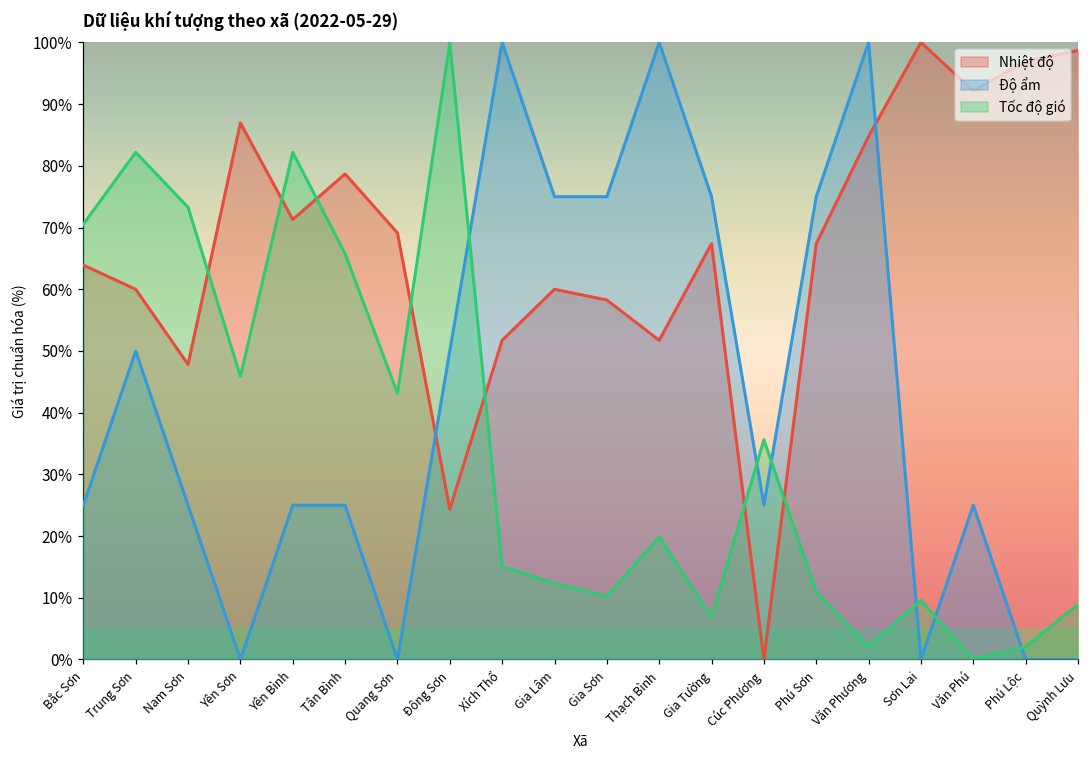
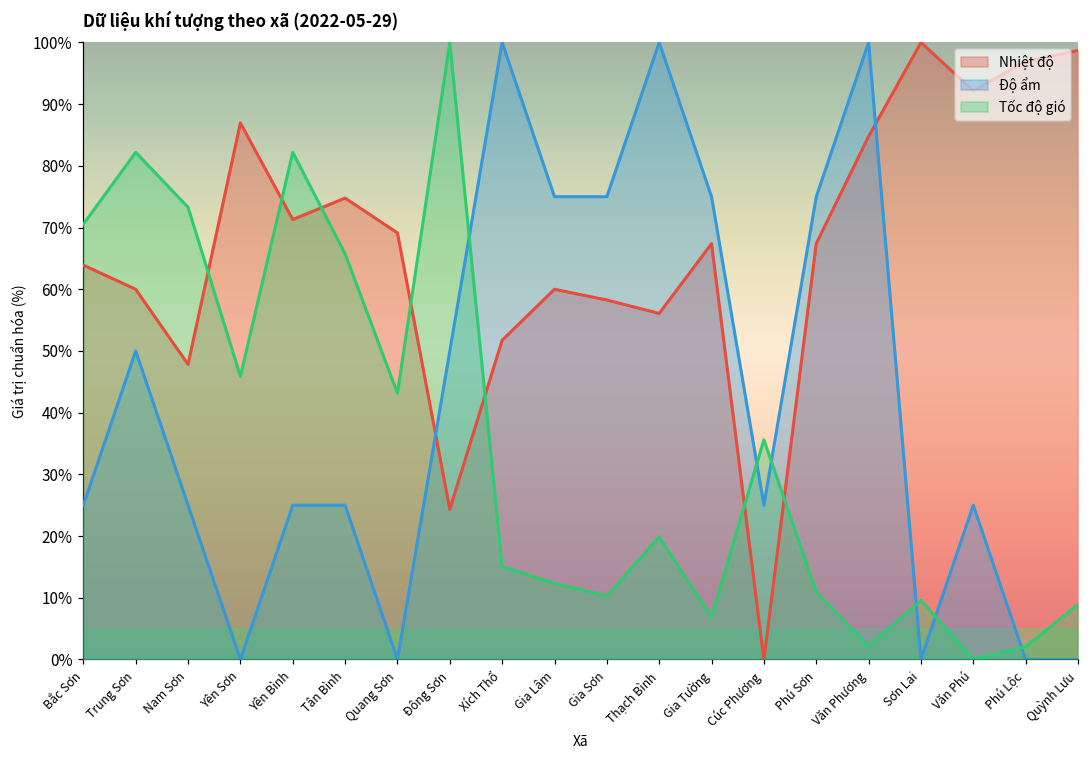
Nhiệt độ, Tân Bình: 79% -> 75%
Nhiệt độ, Thạch Bình: 52% -> 56%
